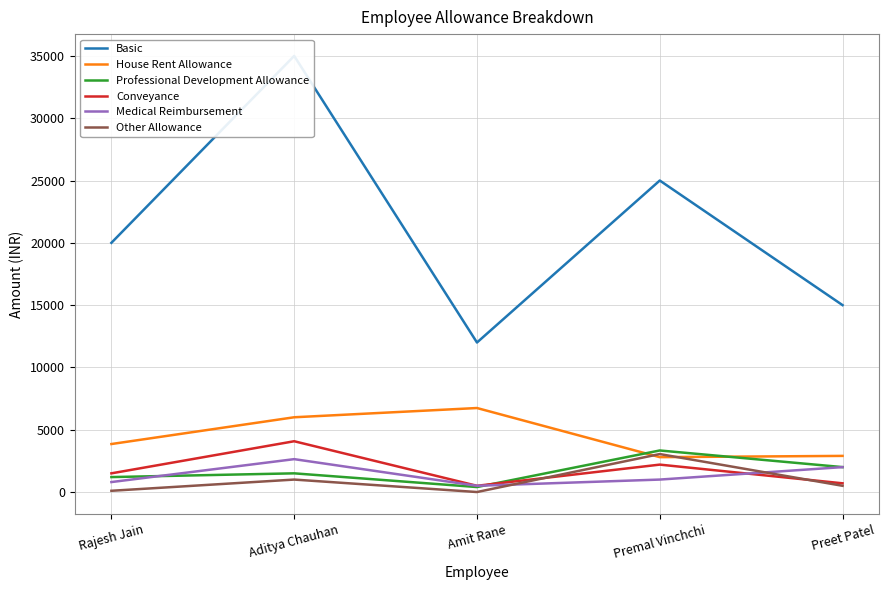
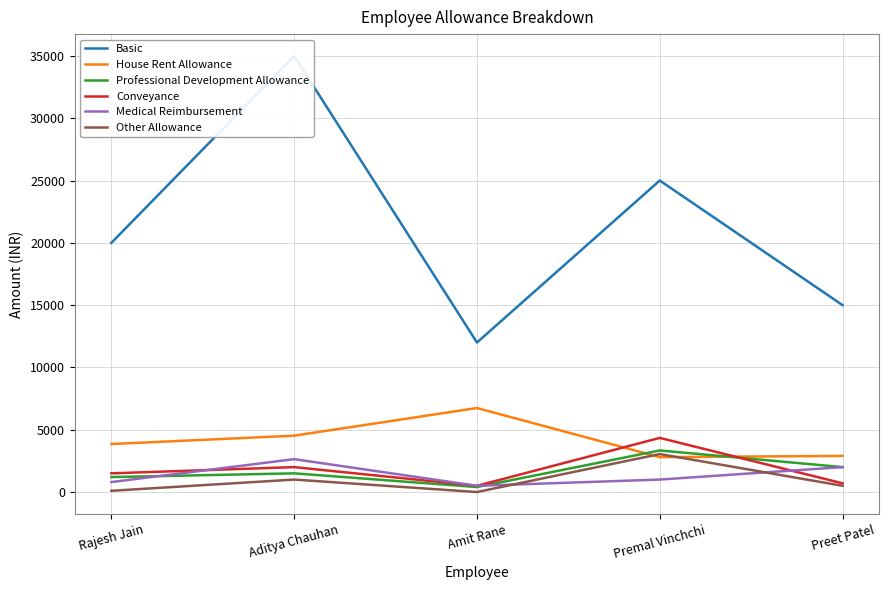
House Rent Allowance, Aditya Chauhan: 6000 -> 4500
Conveyance, Aditya Chauhan: 4100 -> 2000
Conveyance, Premal Vinchchi: 2200 -> 4300
